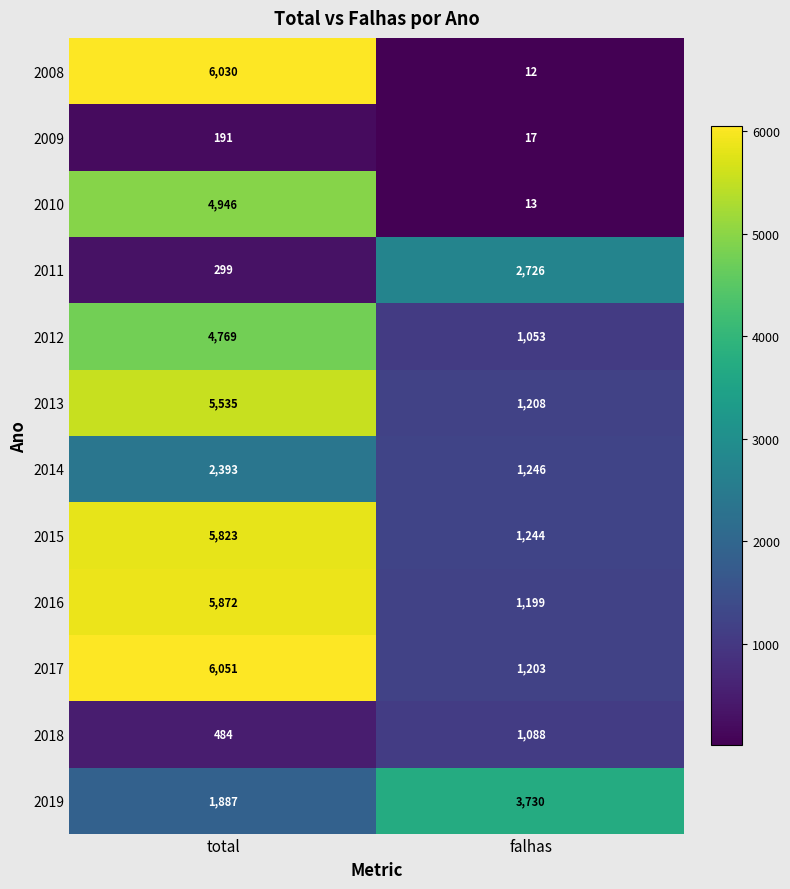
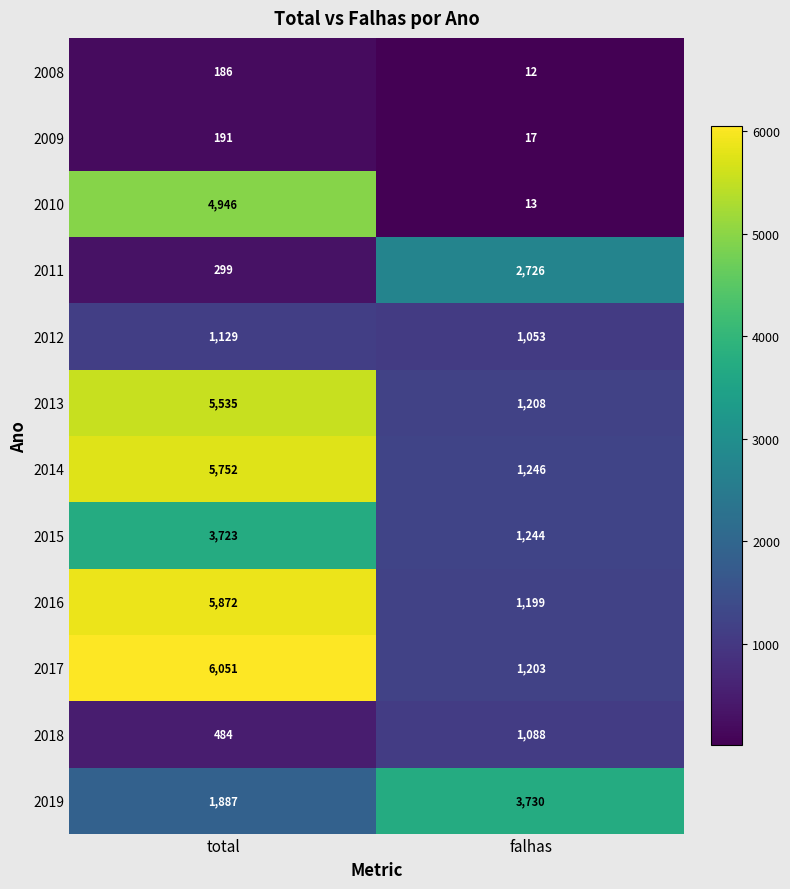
2008, total: 6,030 -> 186
2012, total: 4,769 -> 1,129
2014, total: 2,393 -> 5,752
2015, total: 5,823 -> 3,723
